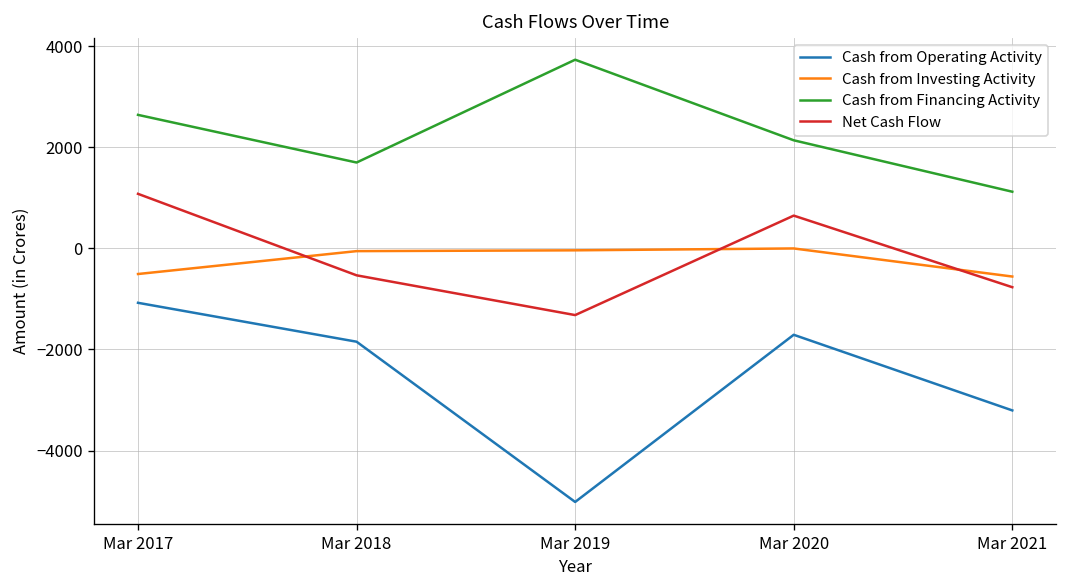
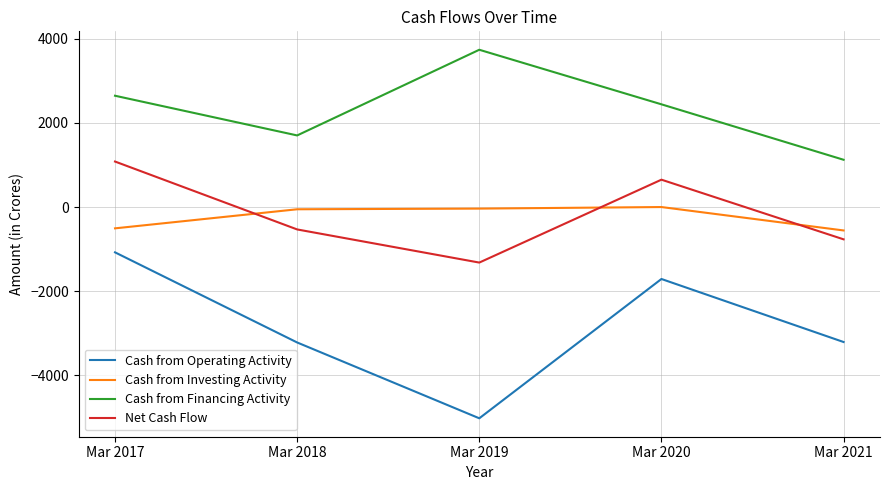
Cash from Operating Activity, Mar 2018: -1800 -> -3200
Cash from Financing Activity, Mar 2020: 2100 -> 2400
